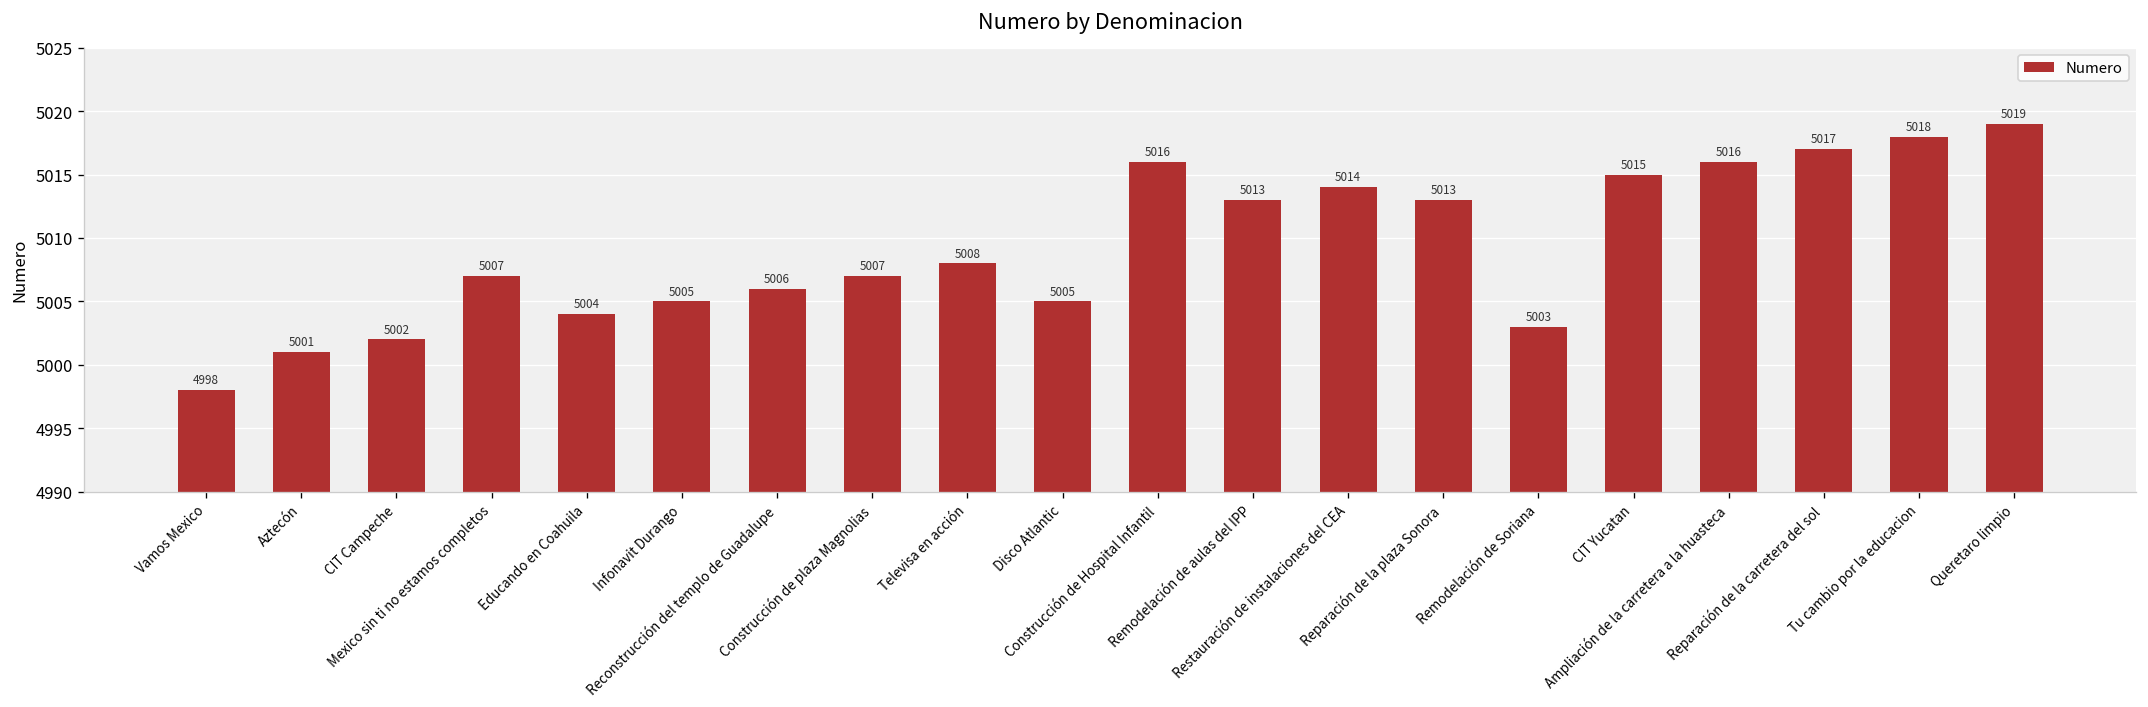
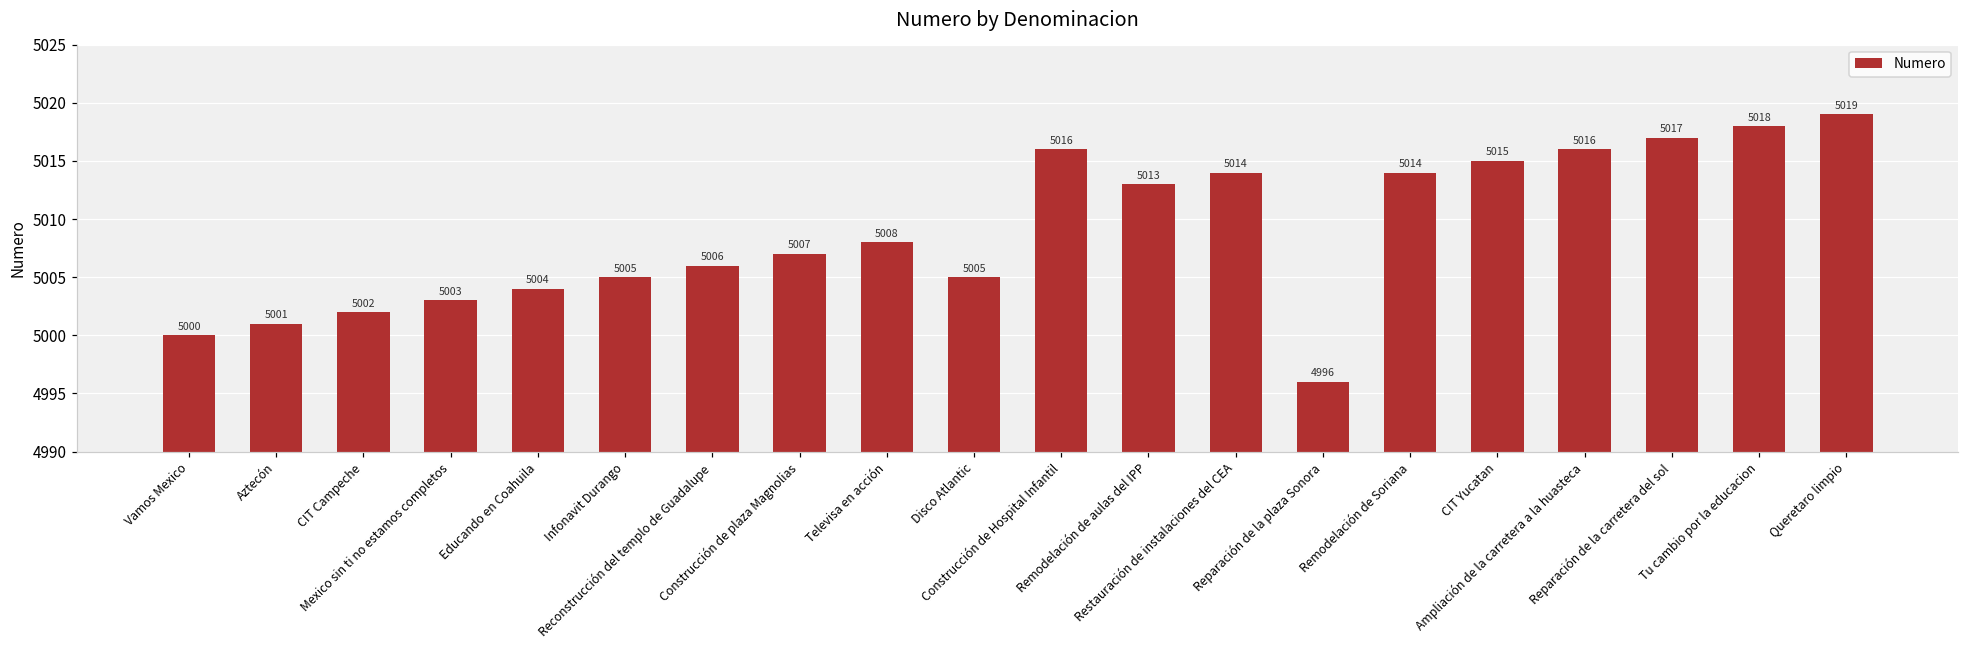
Vamos Mexico: 4998 -> 5000
Mexico sin ti no estamos completos: 5007 -> 5003
Reparación de la plaza Sonora: 5013 -> 4996
Remodelación de Soriana: 5003 -> 5014
